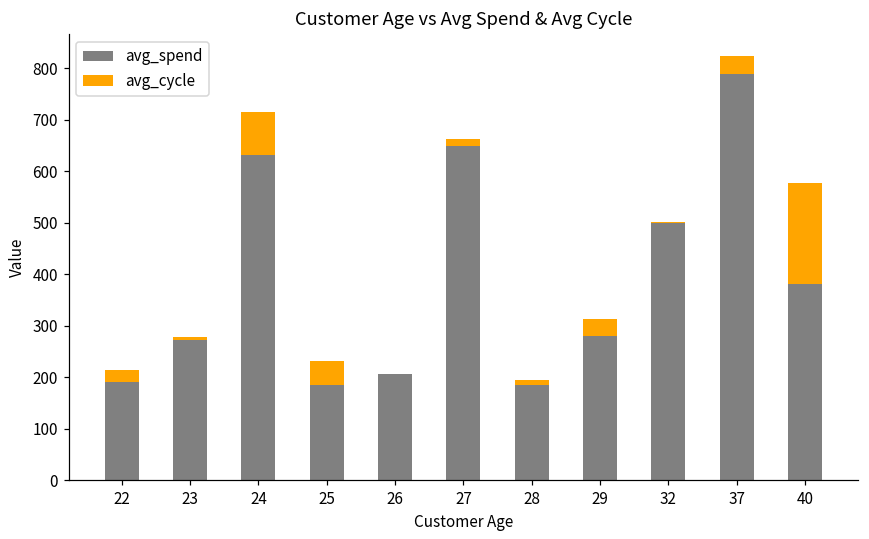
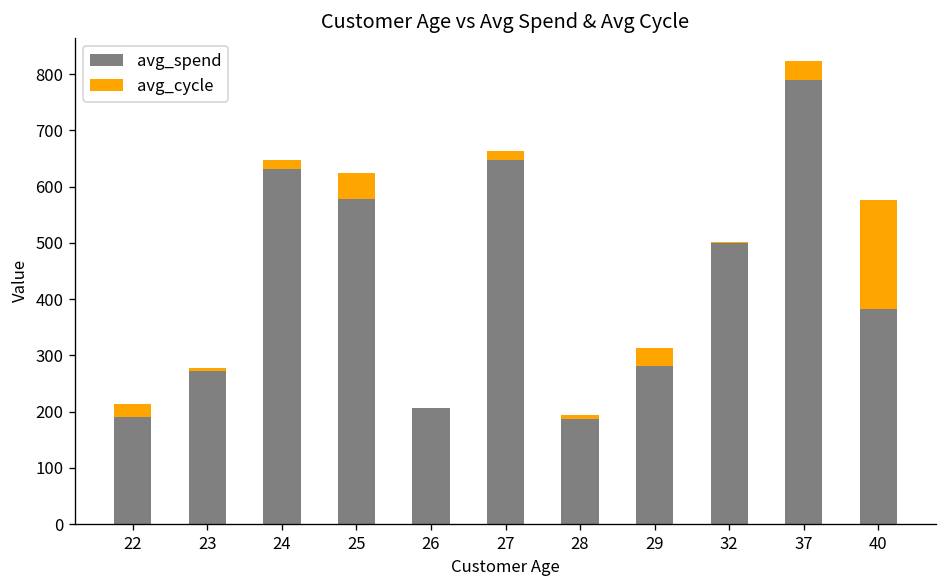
avg_cycle, 24: 80 -> 20
avg_spend, 25: 190 -> 580
